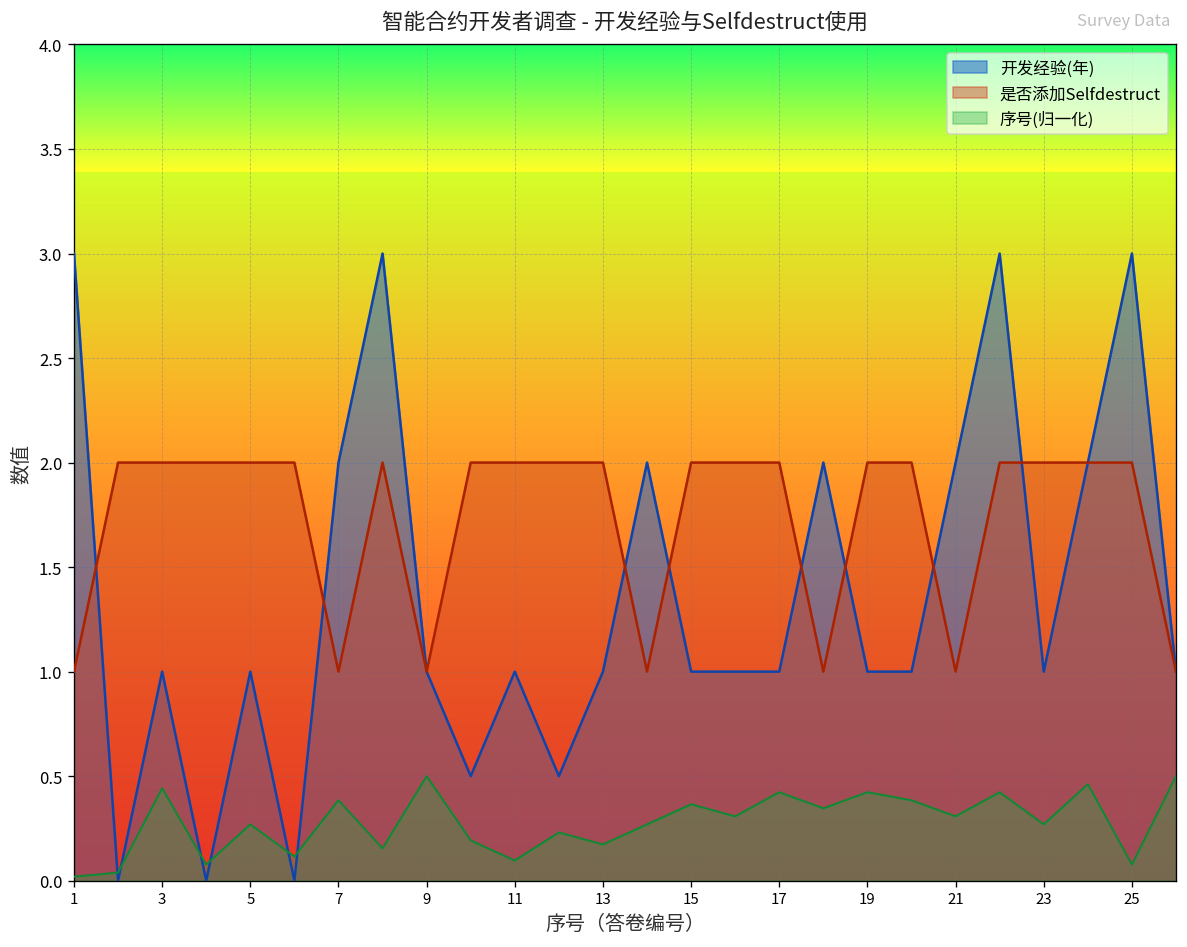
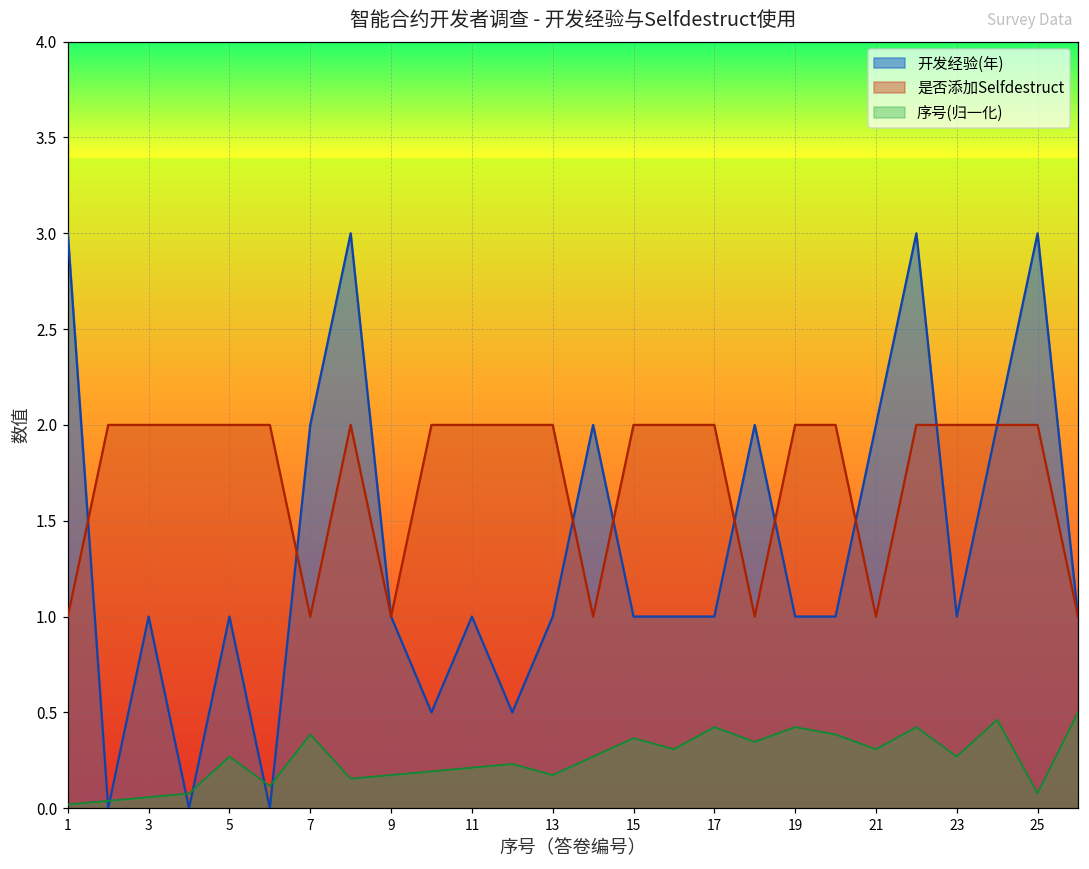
序号(归一化), 3: 0.44 -> 0.06
序号(归一化), 9: 0.50 -> 0.17
序号(归一化), 11: 0.10 -> 0.21
